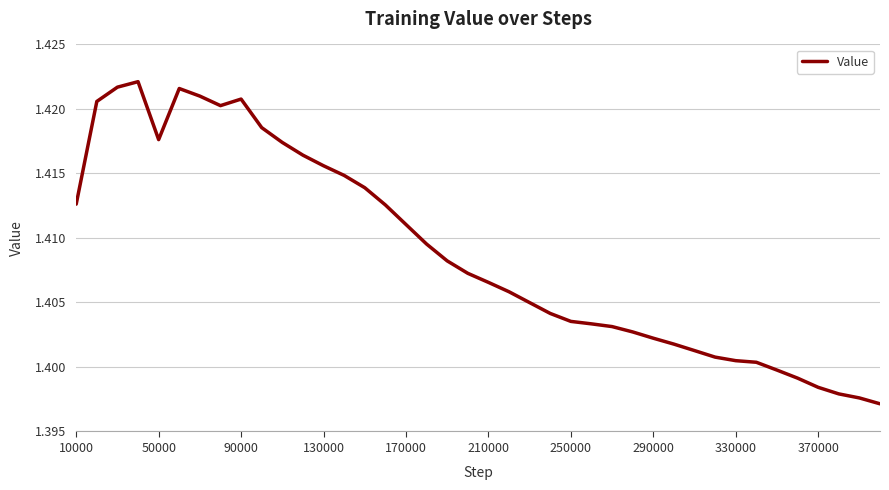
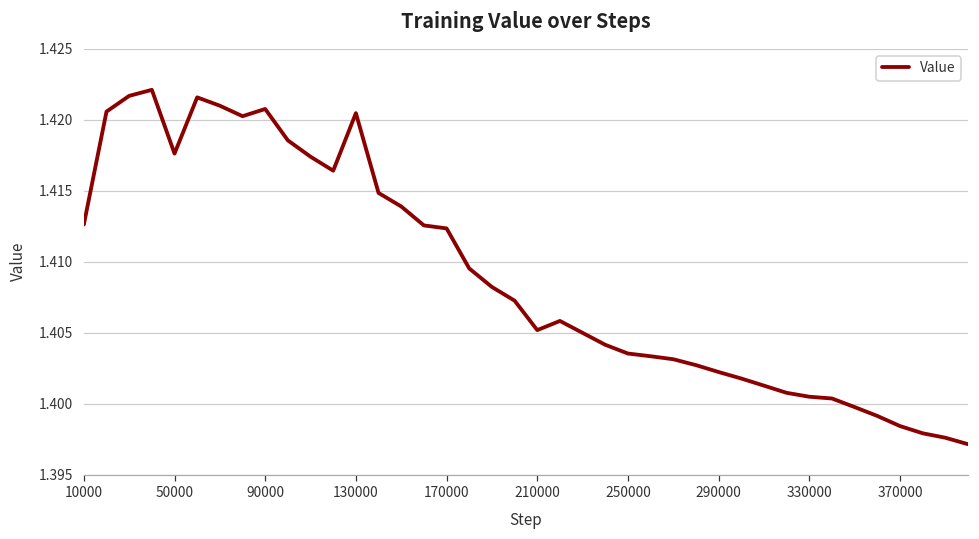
130000: 1.4156 -> 1.4205
170000: 1.4110 -> 1.4124
210000: 1.4066 -> 1.4052
